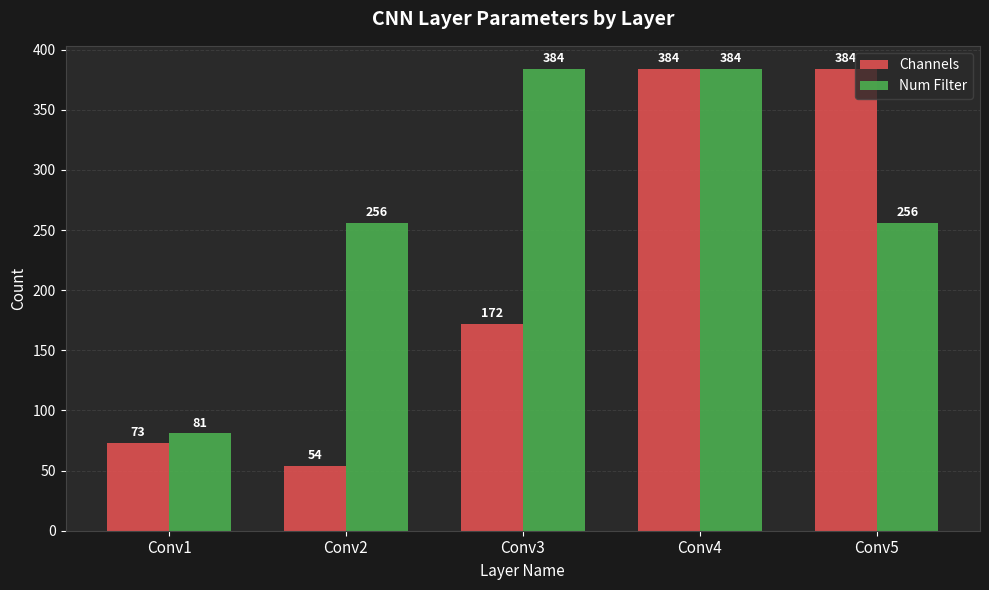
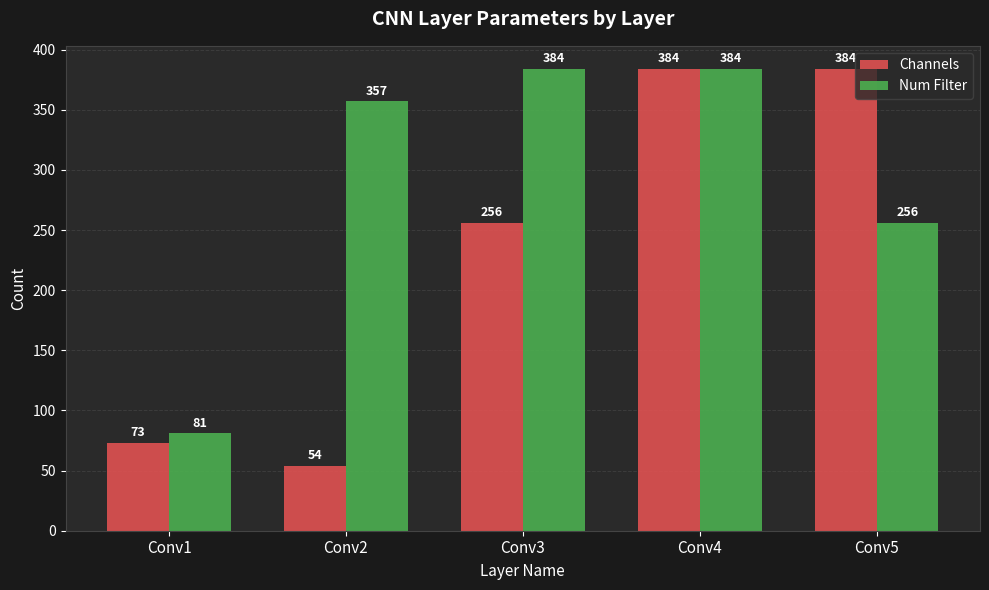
Num Filter, Conv2: 256 -> 357
Channels, Conv3: 172 -> 256
